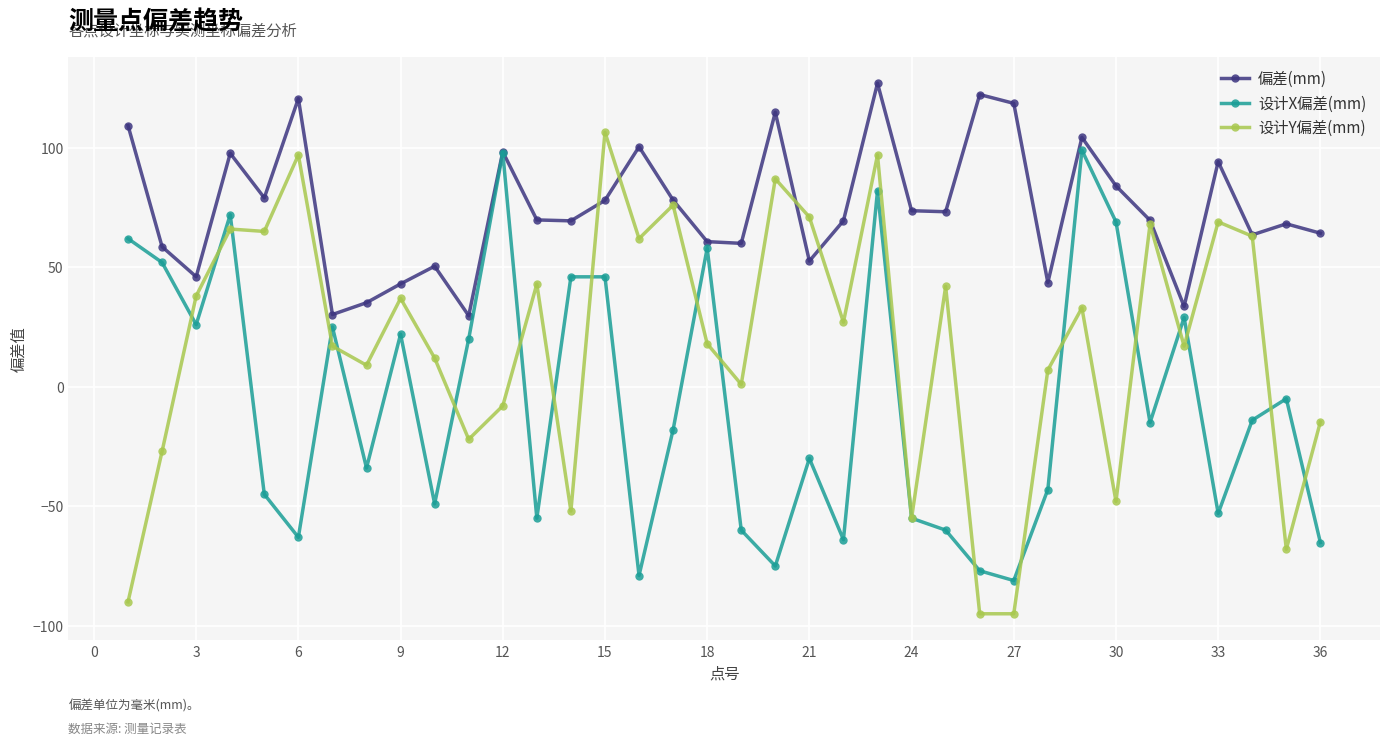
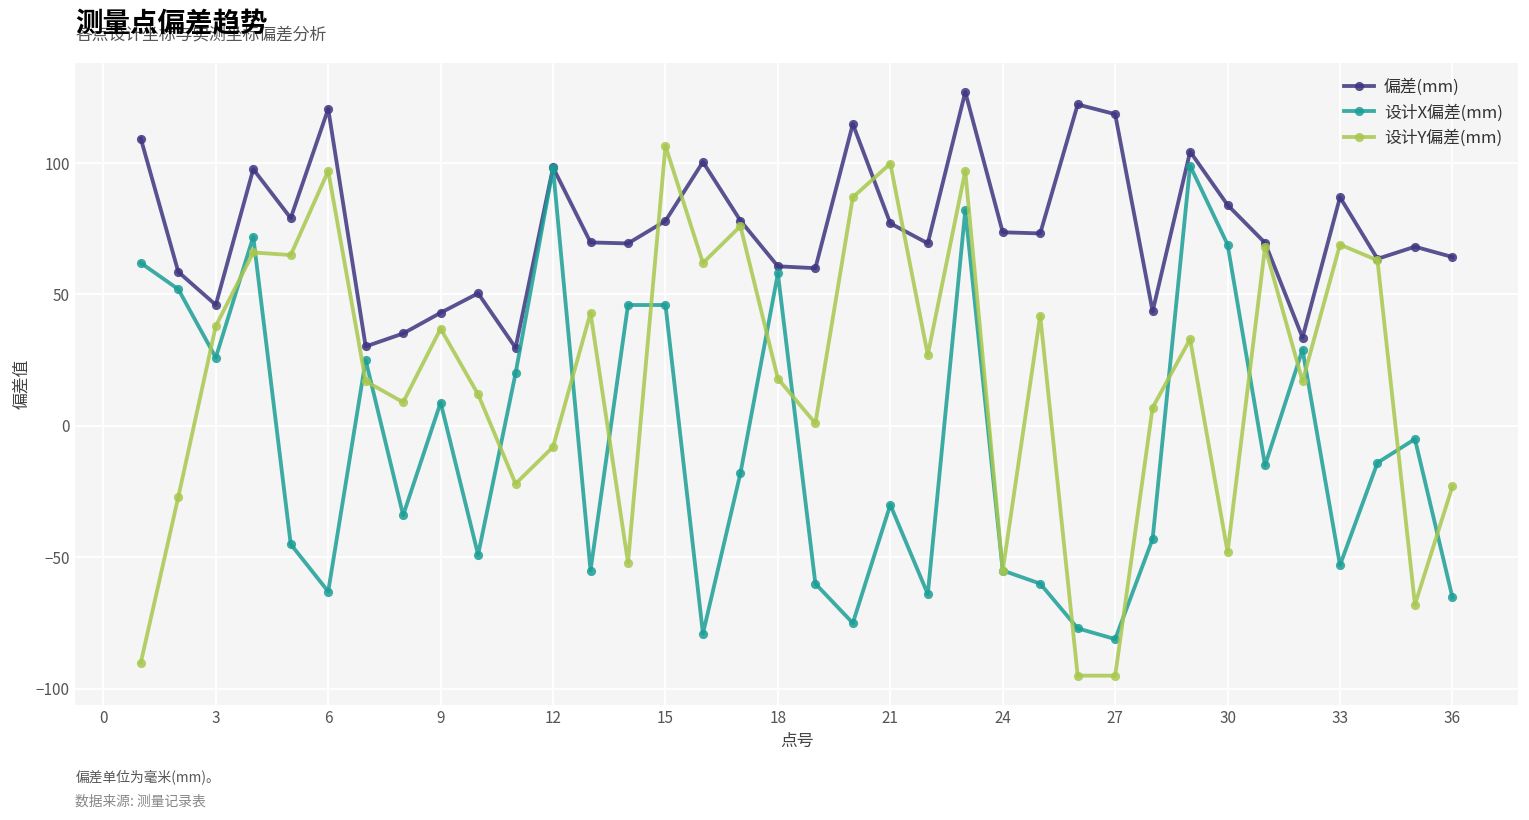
设计X偏差(mm), 9: 22 -> 9
偏差(mm), 21: 53 -> 77
设计Y偏差(mm), 21: 71 -> 100
偏差(mm), 33: 94 -> 87
设计Y偏差(mm), 36: -15 -> -23
